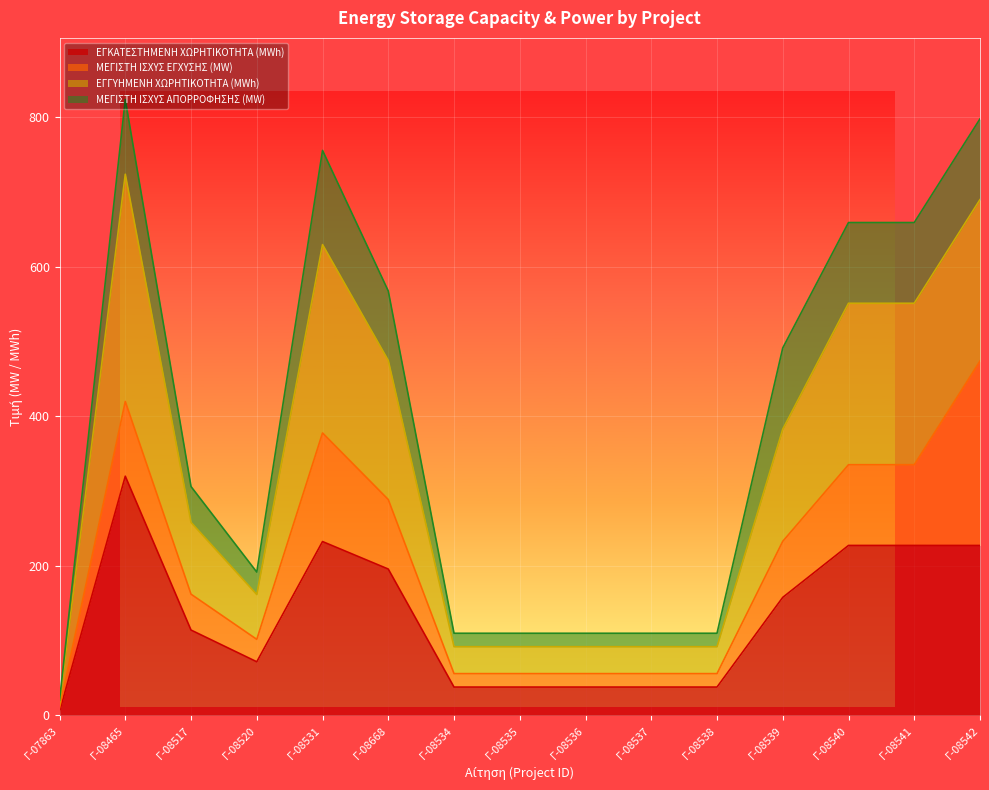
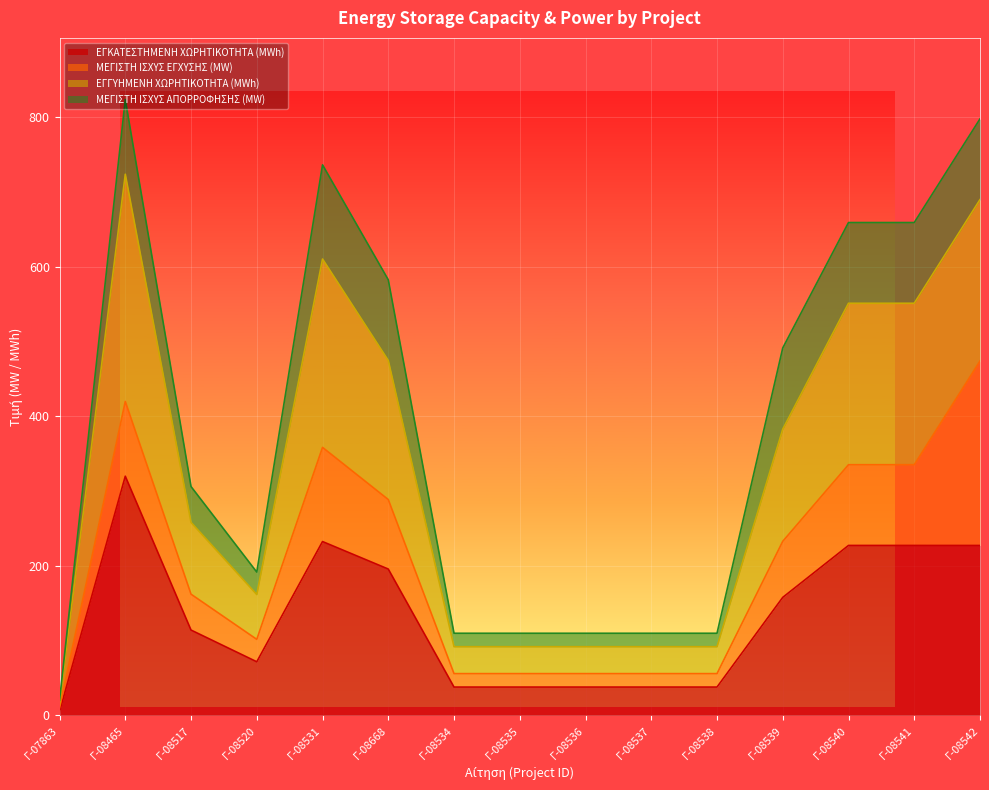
ΜΕΓΙΣΤΗ ΙΣΧΥΣ ΕΓΧΥΣΗΣ (MW), Γ-08531: 150 -> 130
ΜΕΓΙΣΤΗ ΙΣΧΥΣ ΑΠΟΡΡΟΦΗΣΗΣ (MW), Γ-08668: 90 -> 110
